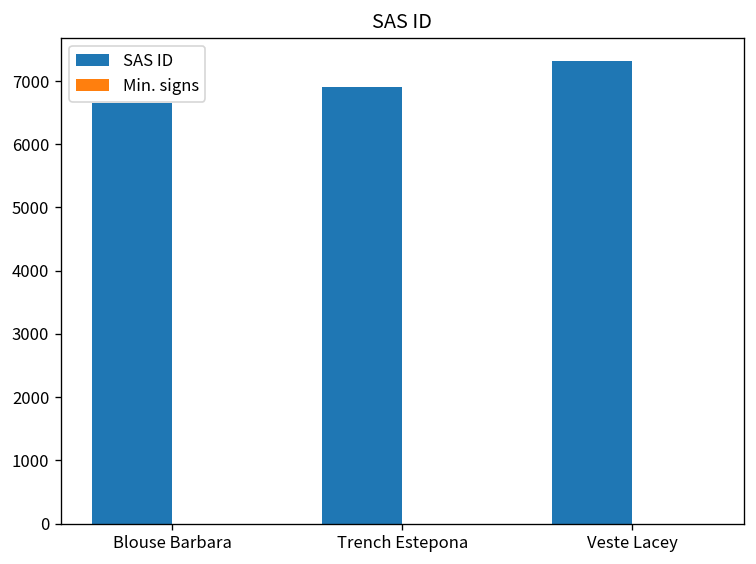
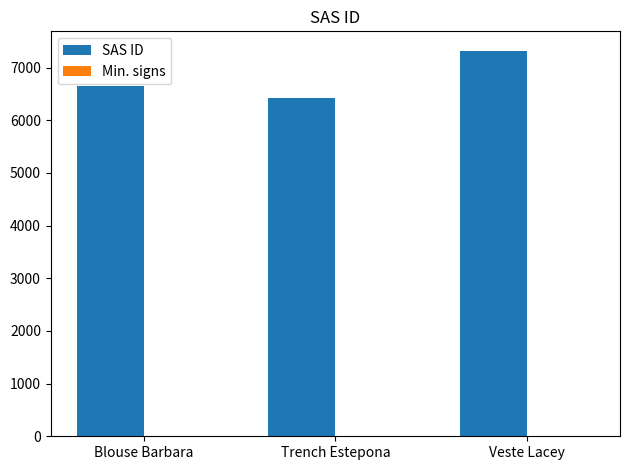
SAS ID, Trench Estepona: 6900 -> 6400
